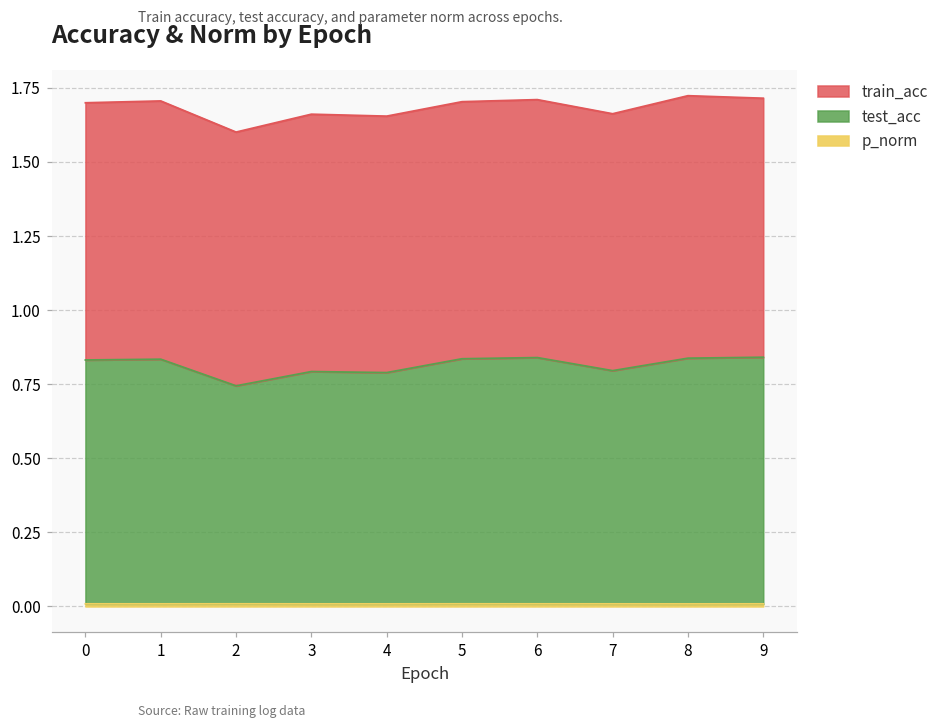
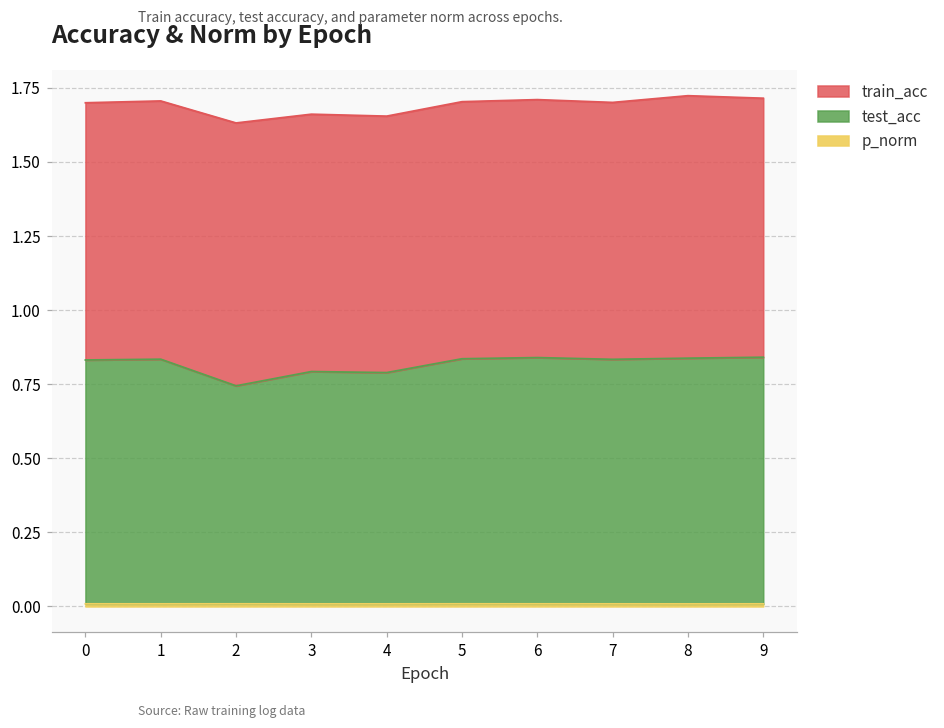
train_acc, 2: 0.86 -> 0.89
test_acc, 7: 0.79 -> 0.82
